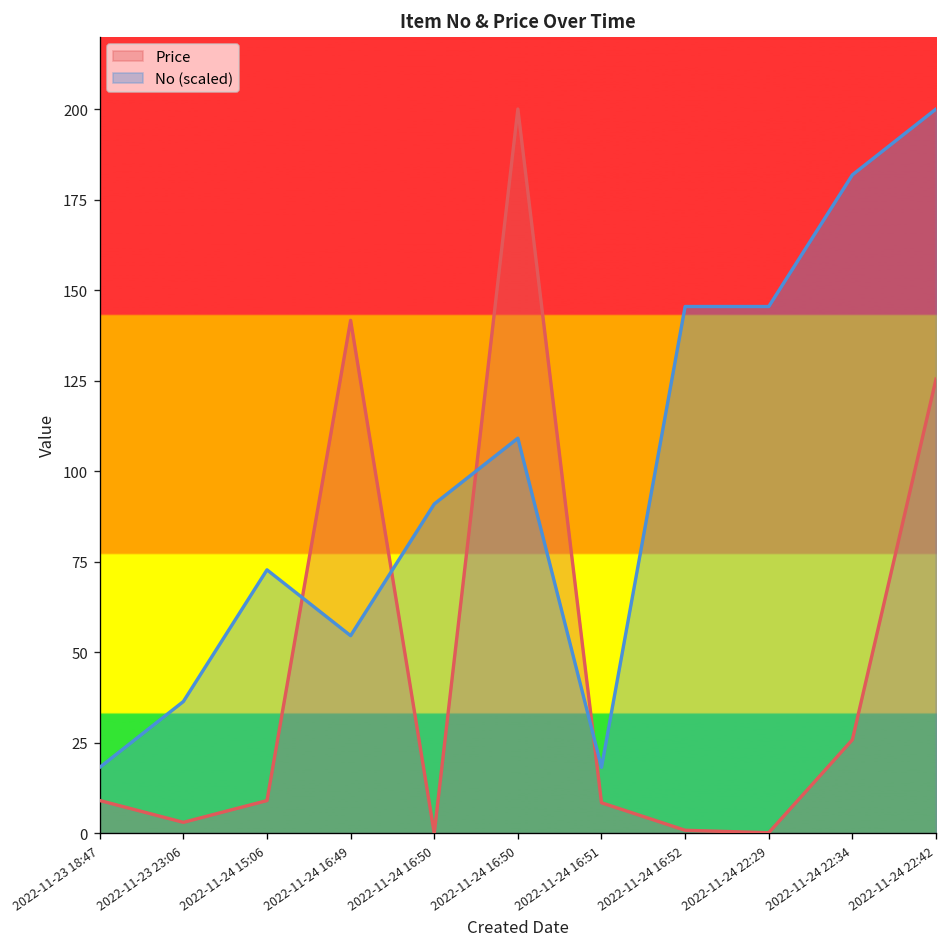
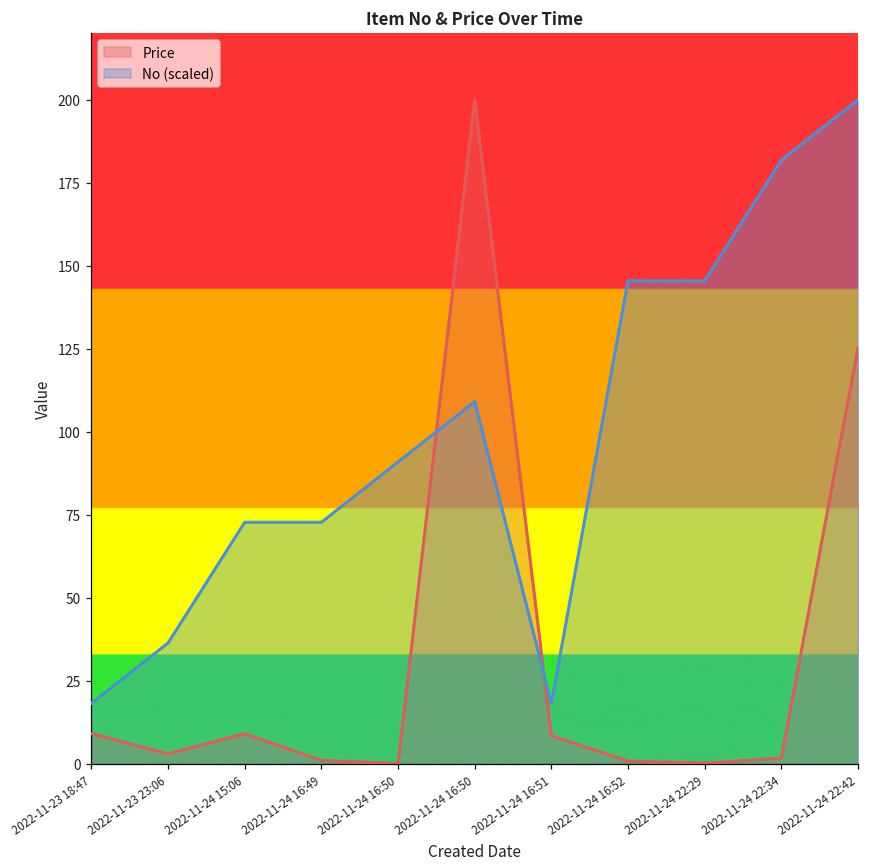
Price, 2022-11-24 16:49: 142 -> 1
No (scaled), 2022-11-24 16:49: 55 -> 73
Price, 2022-11-24 22:34: 26 -> 2
